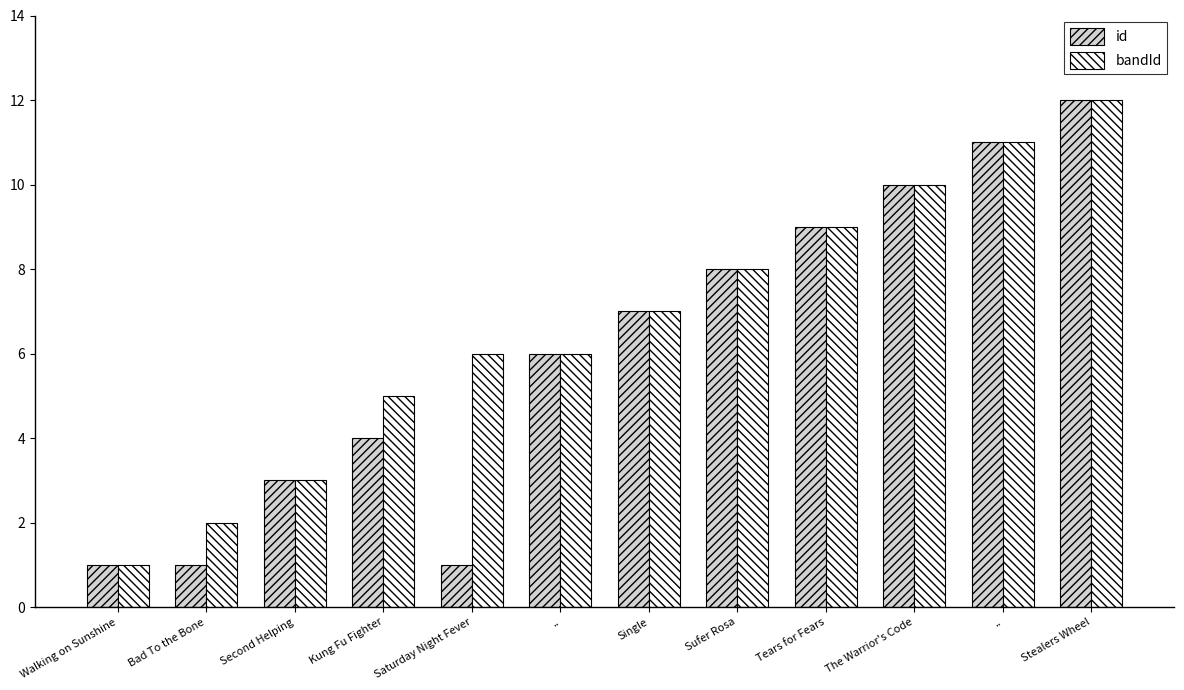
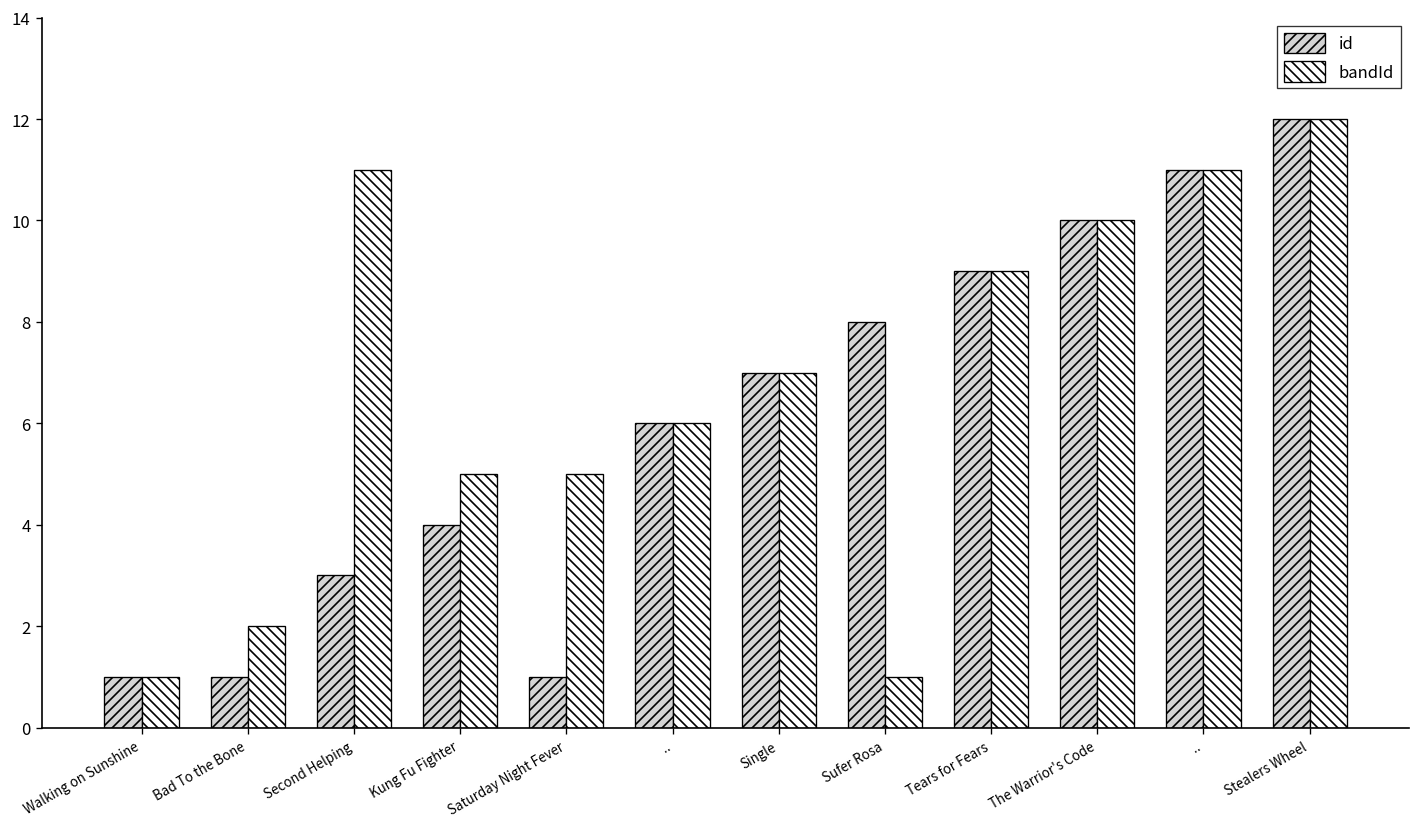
bandId, Second Helping: 3 -> 11
bandId, Saturday Night Fever: 6 -> 5
bandId, Sufer Rosa: 8 -> 1
